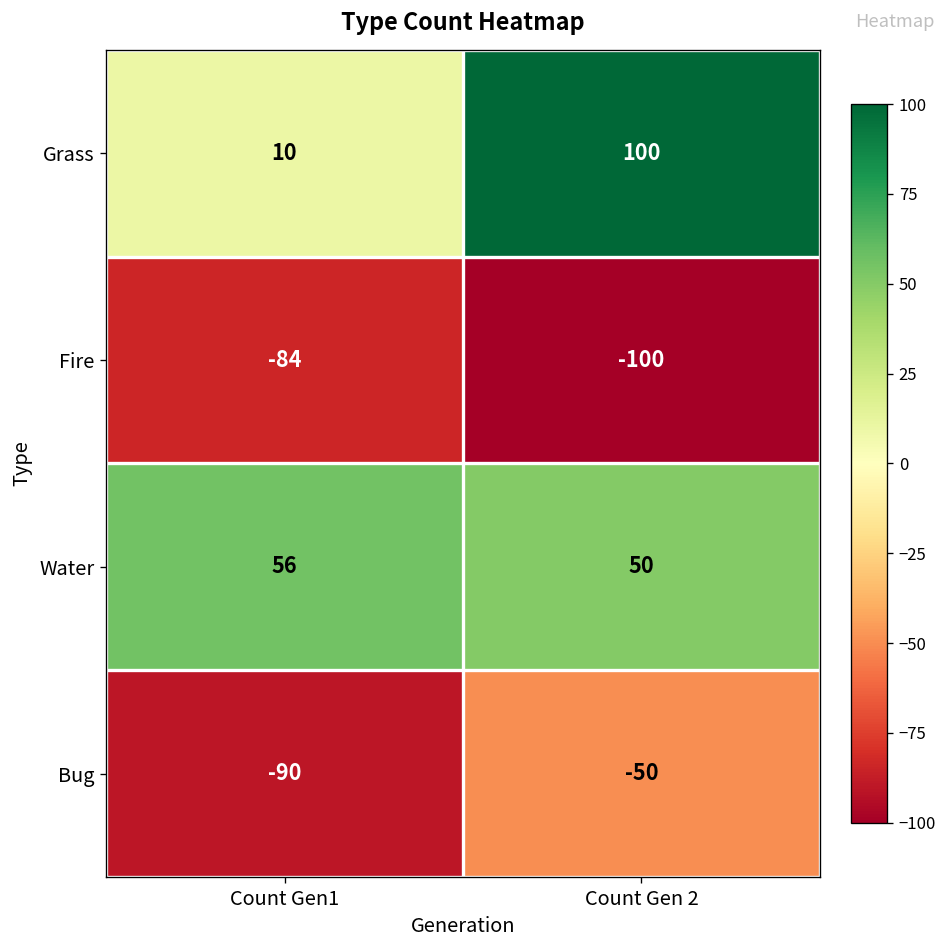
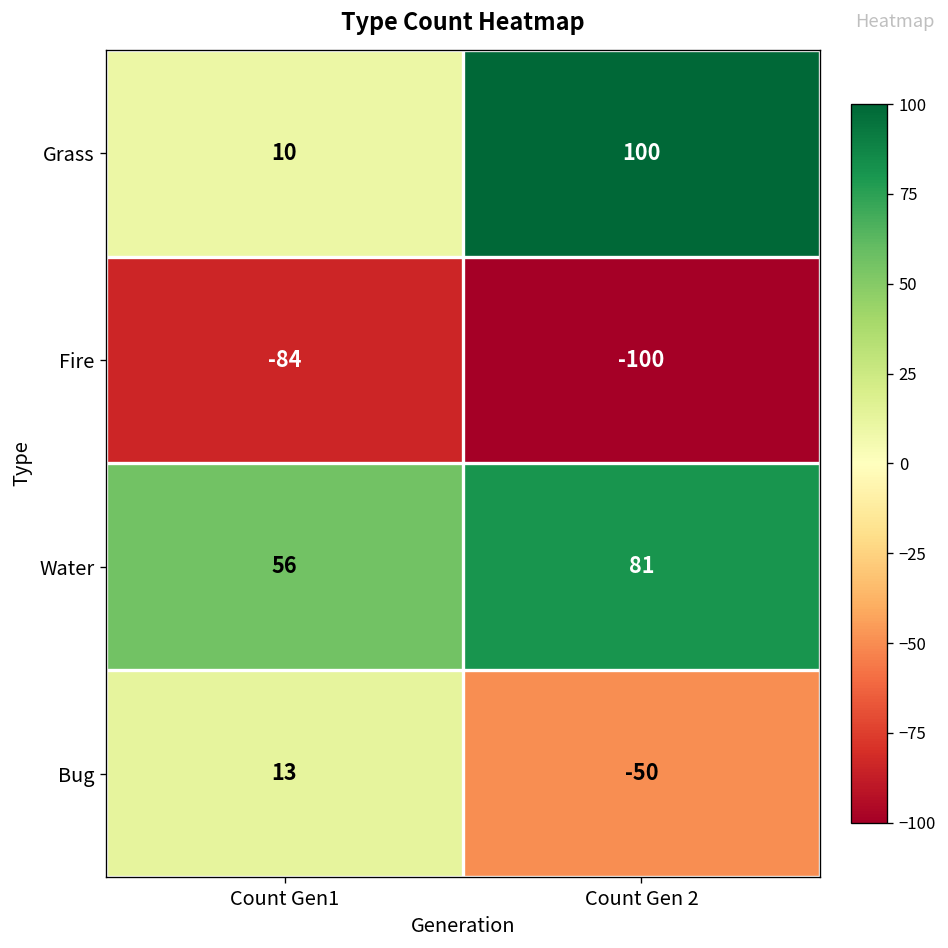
Water, Count Gen 2: 50 -> 81
Bug, Count Gen1: -90 -> 13
